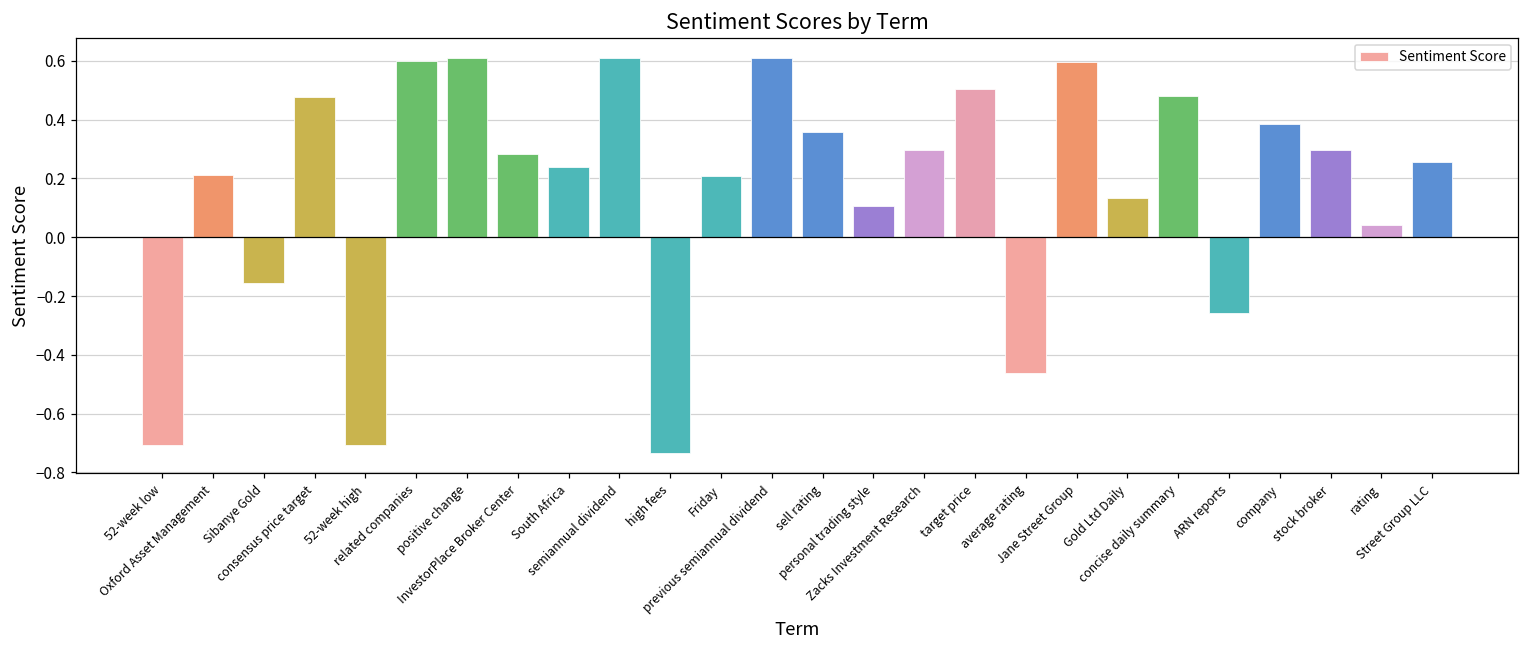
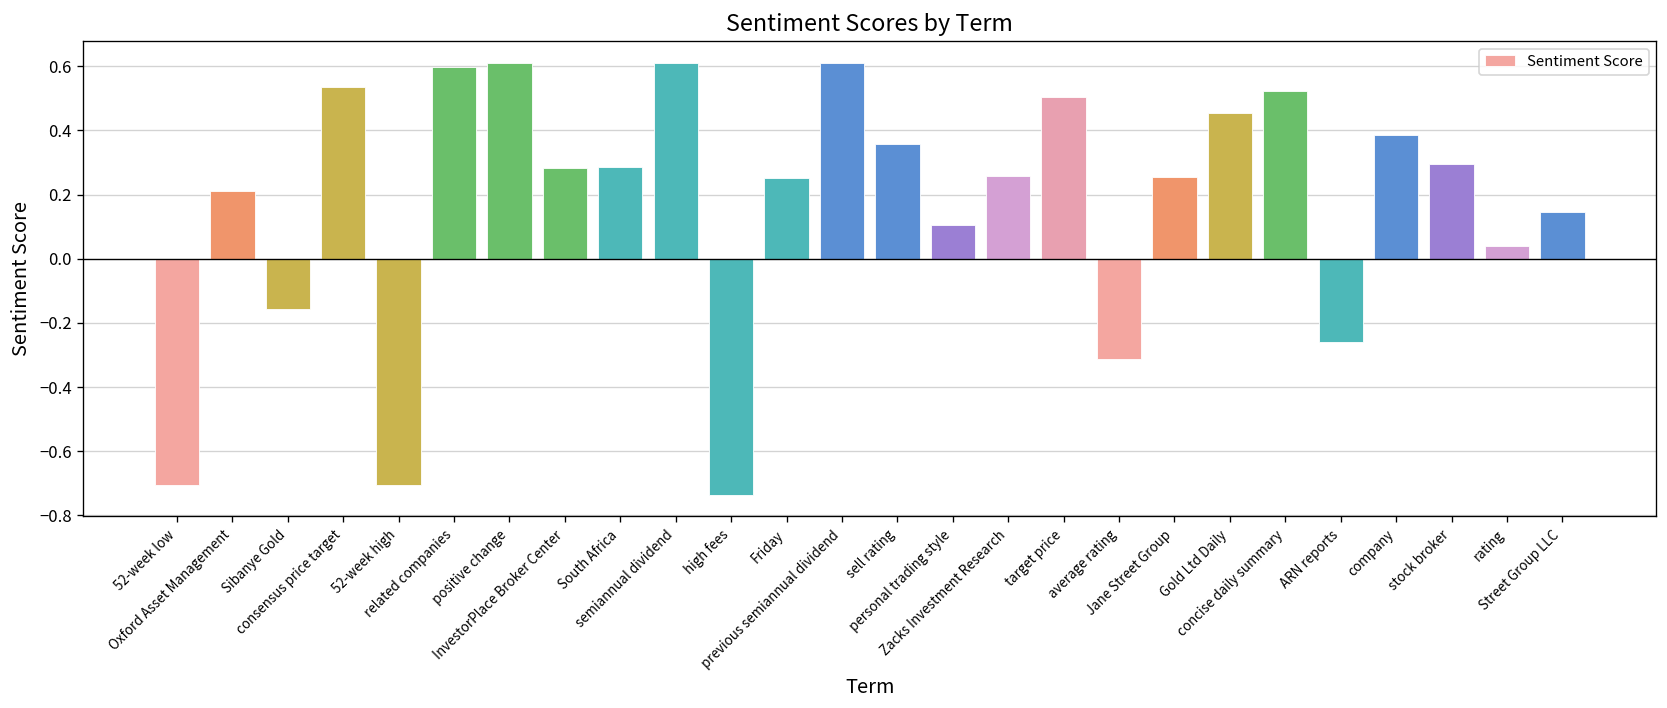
consensus price target: 0.48 -> 0.53
South Africa: 0.24 -> 0.29
Friday: 0.21 -> 0.25
Zacks Investment Research: 0.30 -> 0.26
average rating: -0.46 -> -0.31
Jane Street Group: 0.60 -> 0.26
Gold Ltd Daily: 0.13 -> 0.45
concise daily summary: 0.48 -> 0.52
Street Group LLC: 0.26 -> 0.14
